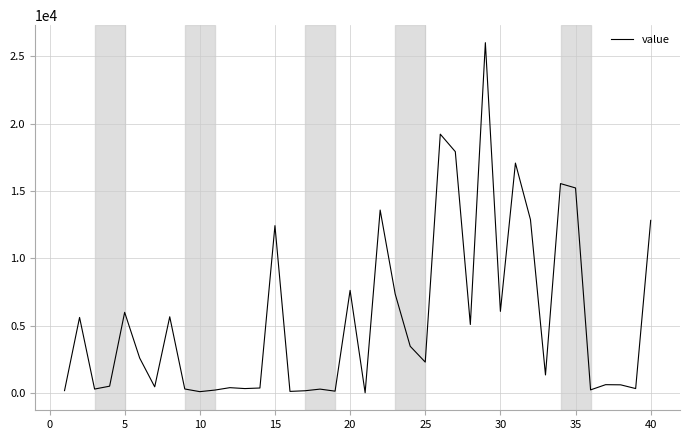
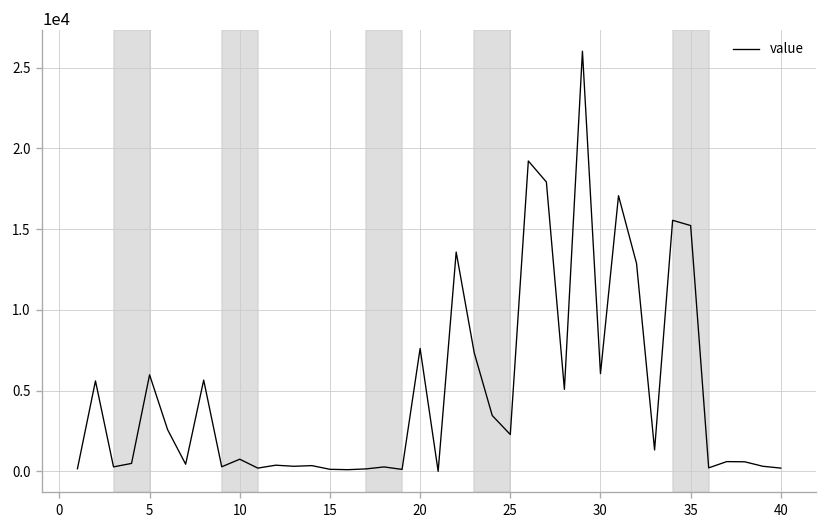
10: 100 -> 800
15: 12400 -> 100
40: 12800 -> 200
